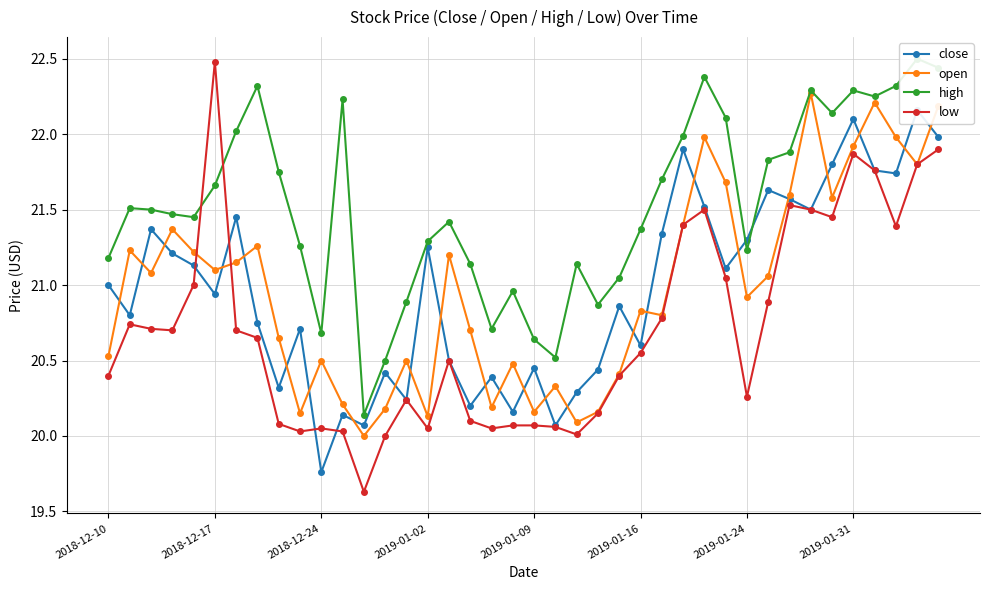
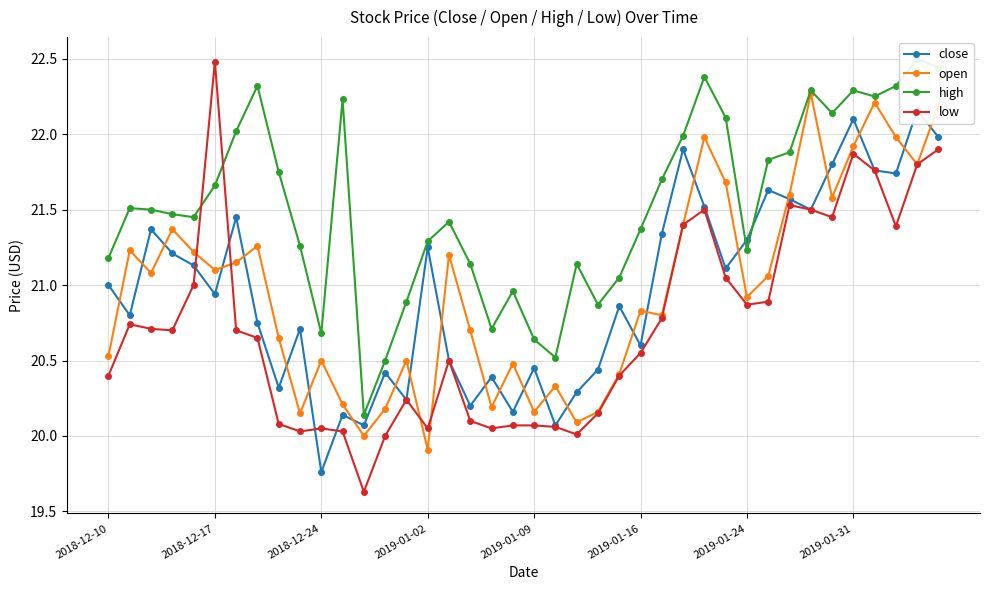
open, 2019-01-02: 20.13 -> 19.91
low, 2019-01-24: 20.26 -> 20.87
